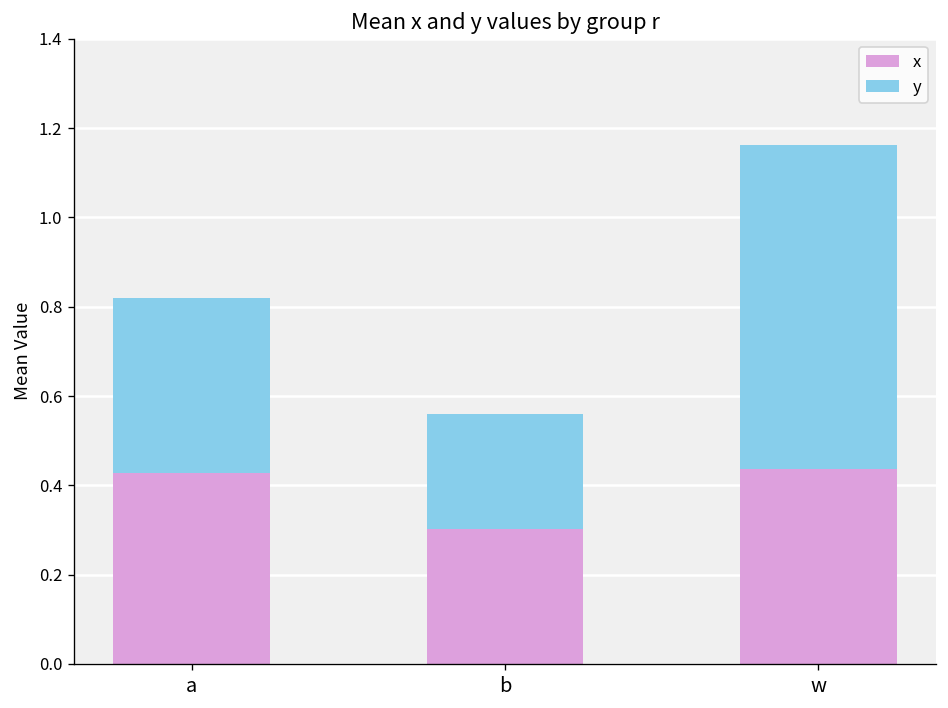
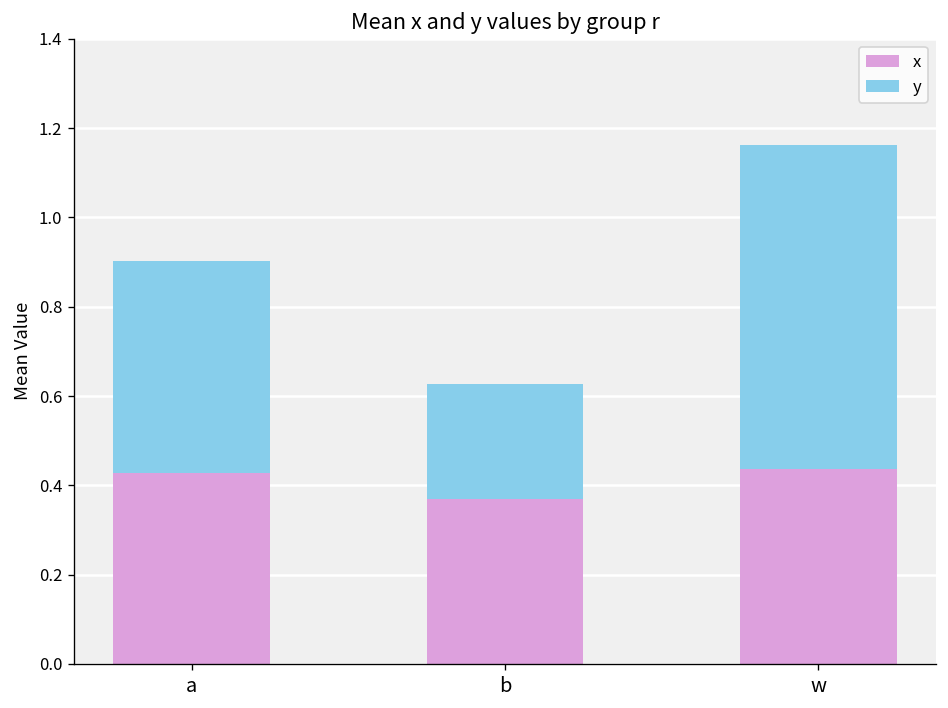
y, a: 0.39 -> 0.47
x, b: 0.30 -> 0.37
